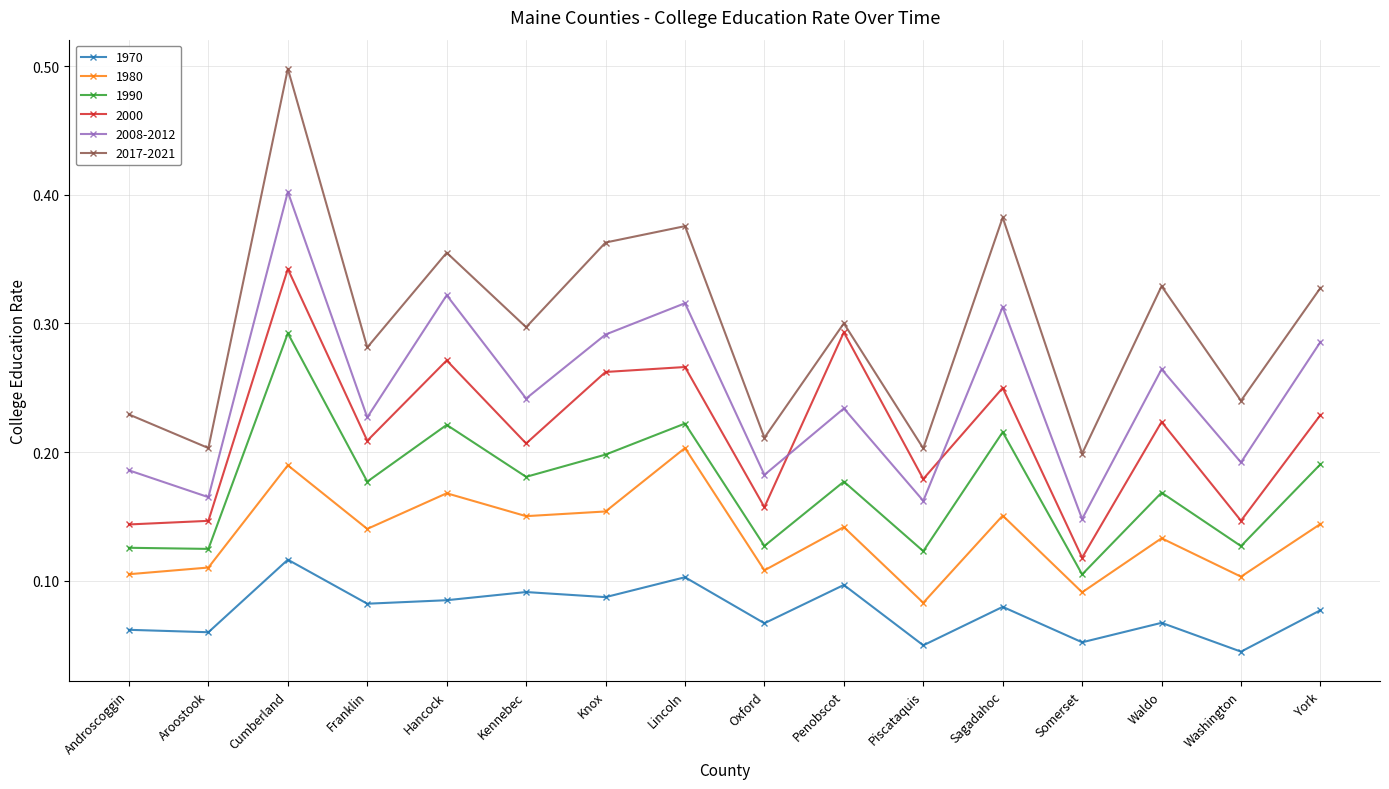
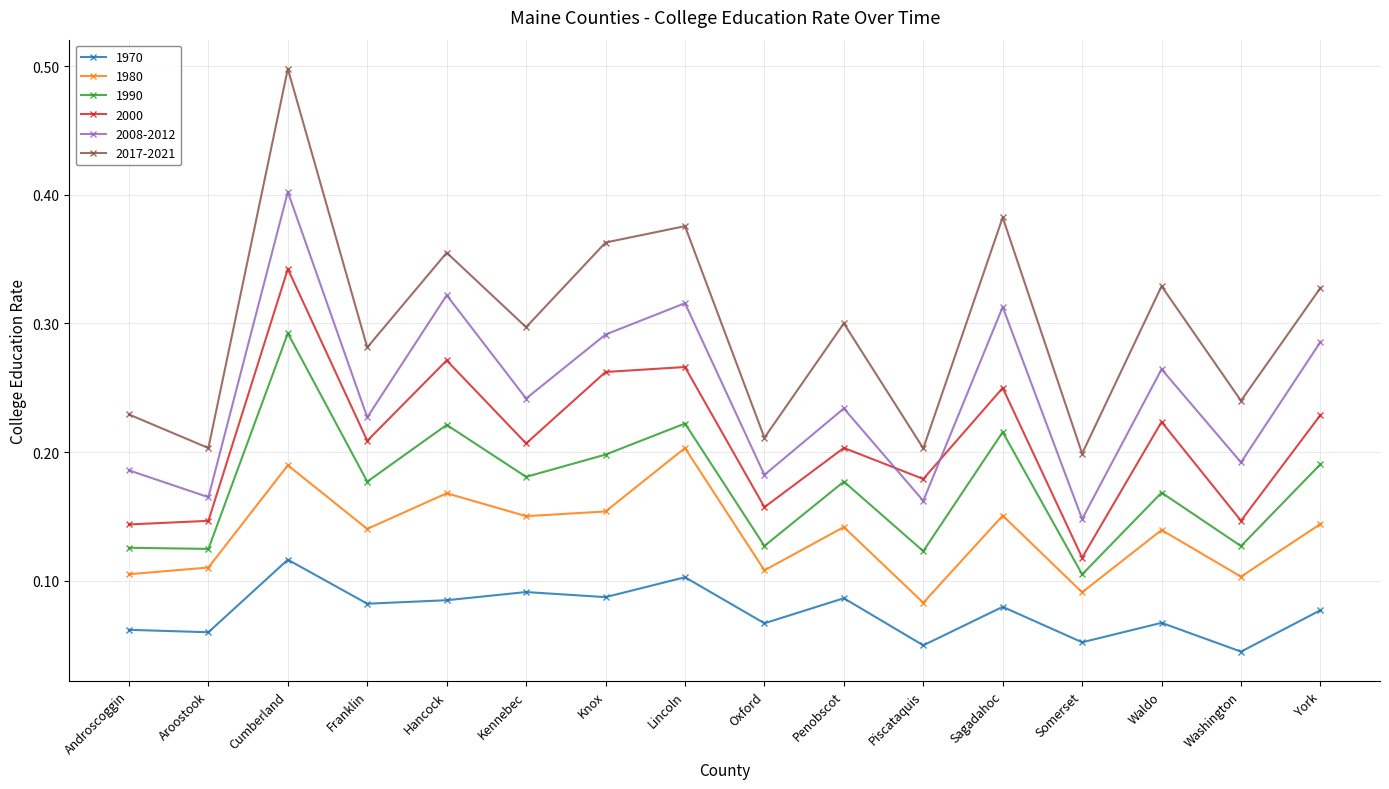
1970, Penobscot: 0.097 -> 0.086
2000, Penobscot: 0.293 -> 0.203
1980, Waldo: 0.133 -> 0.139
